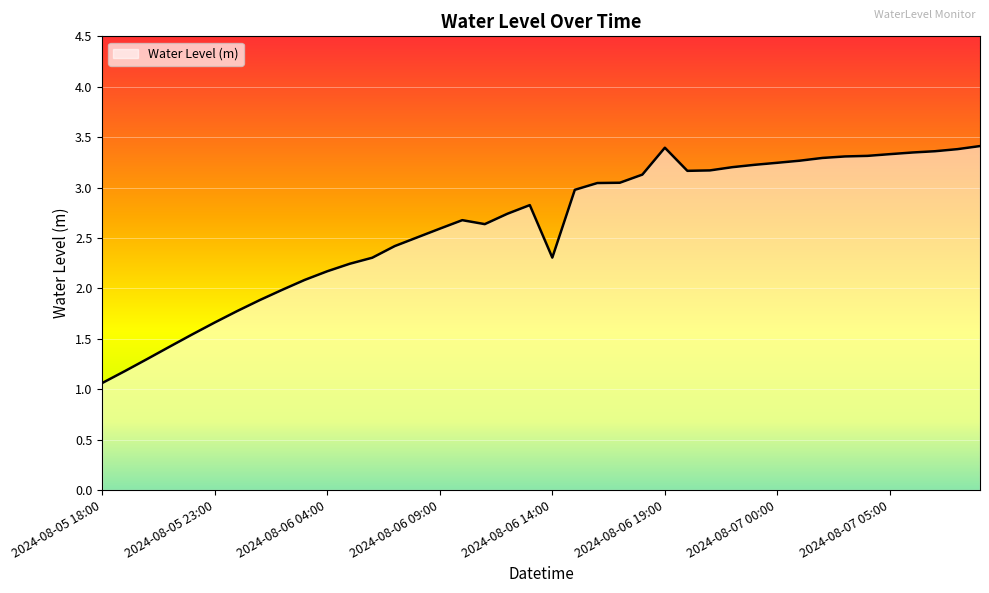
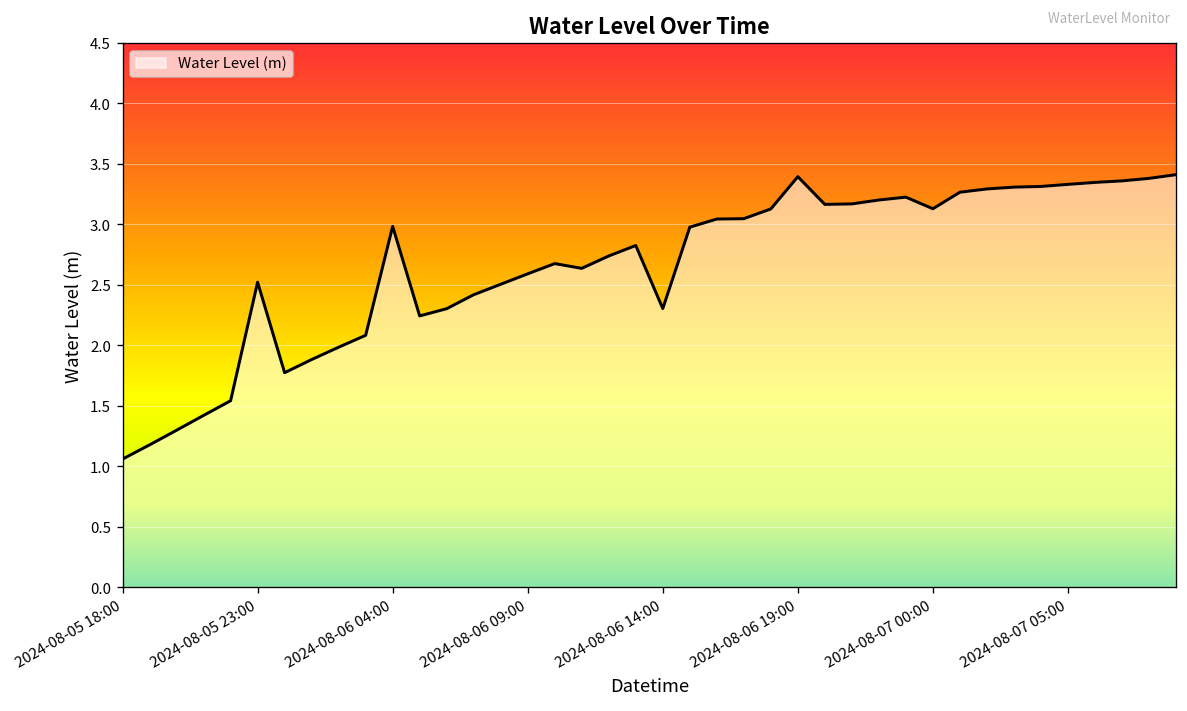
2024-08-05 23:00: 1.66 -> 2.52
2024-08-06 04:00: 2.17 -> 2.98
2024-08-07 00:00: 3.25 -> 3.13
